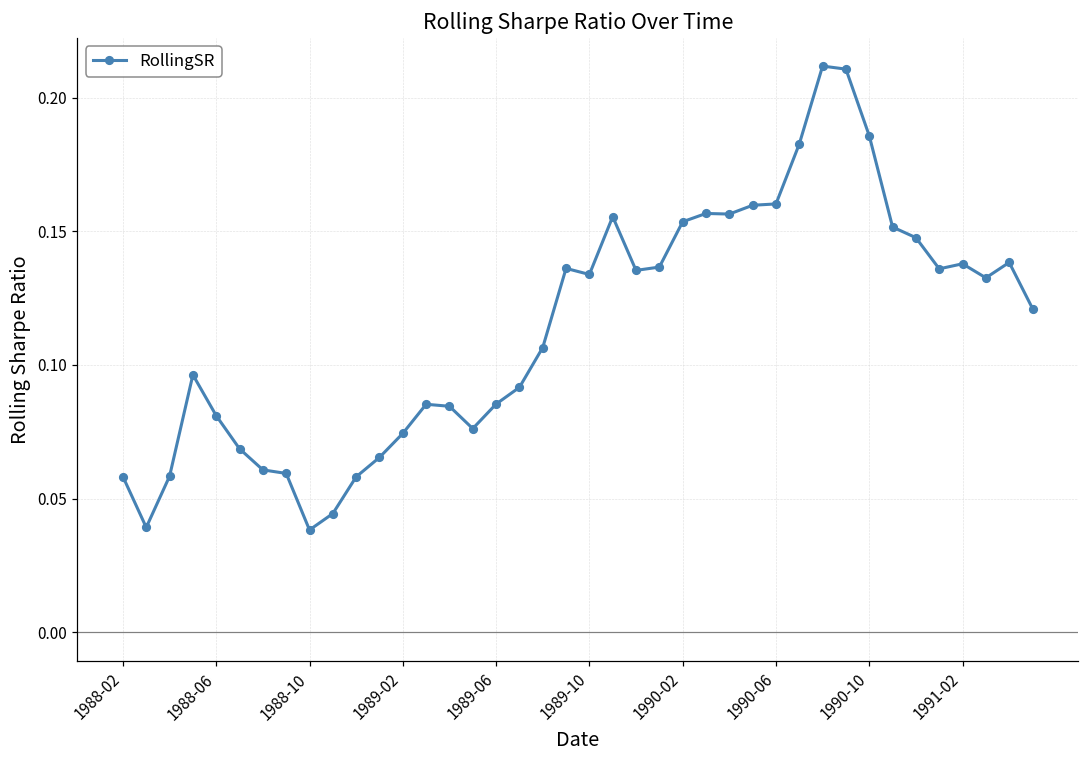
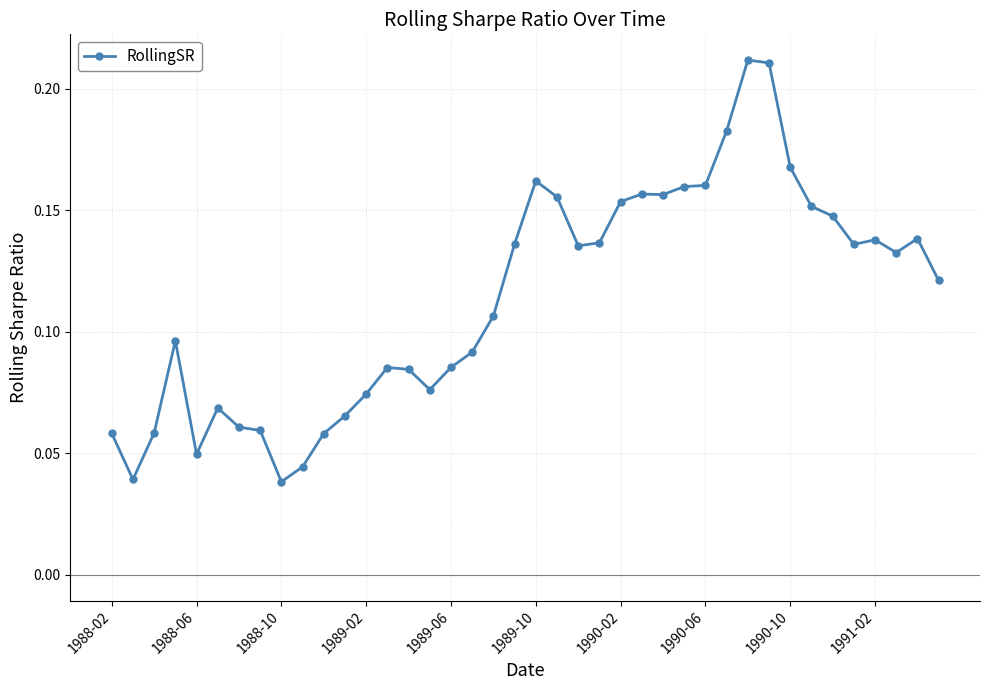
1988-06: 0.081 -> 0.050
1989-10: 0.134 -> 0.162
1990-10: 0.186 -> 0.168
